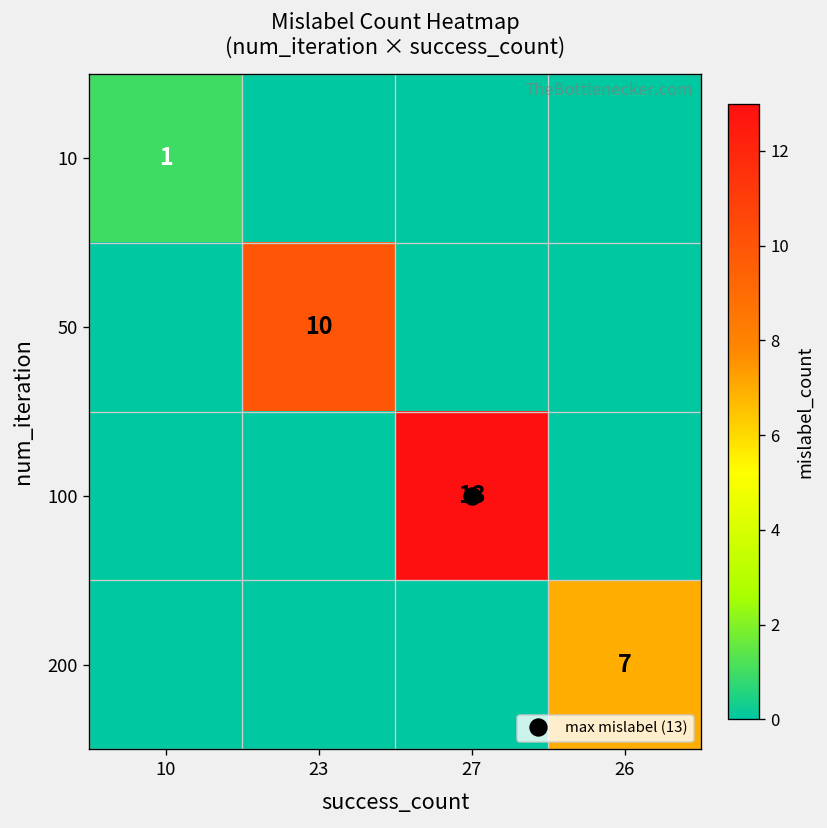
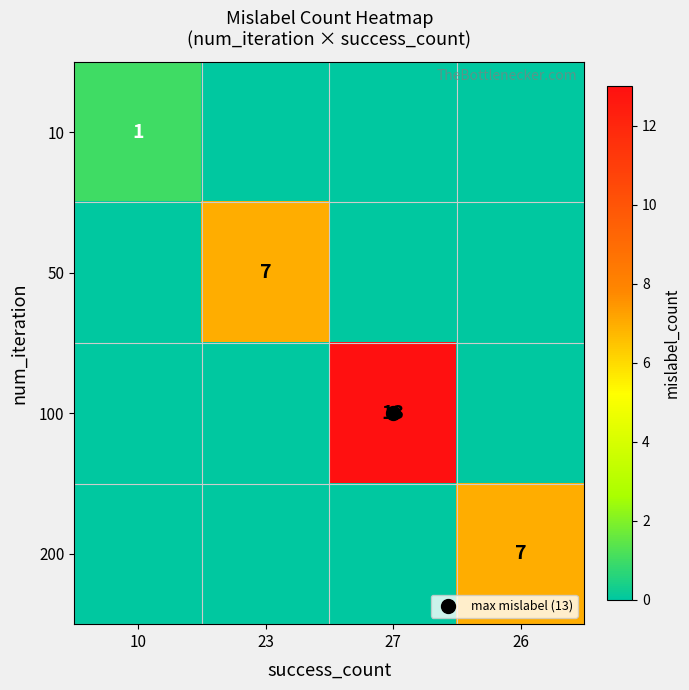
50, 23: 10 -> 7
